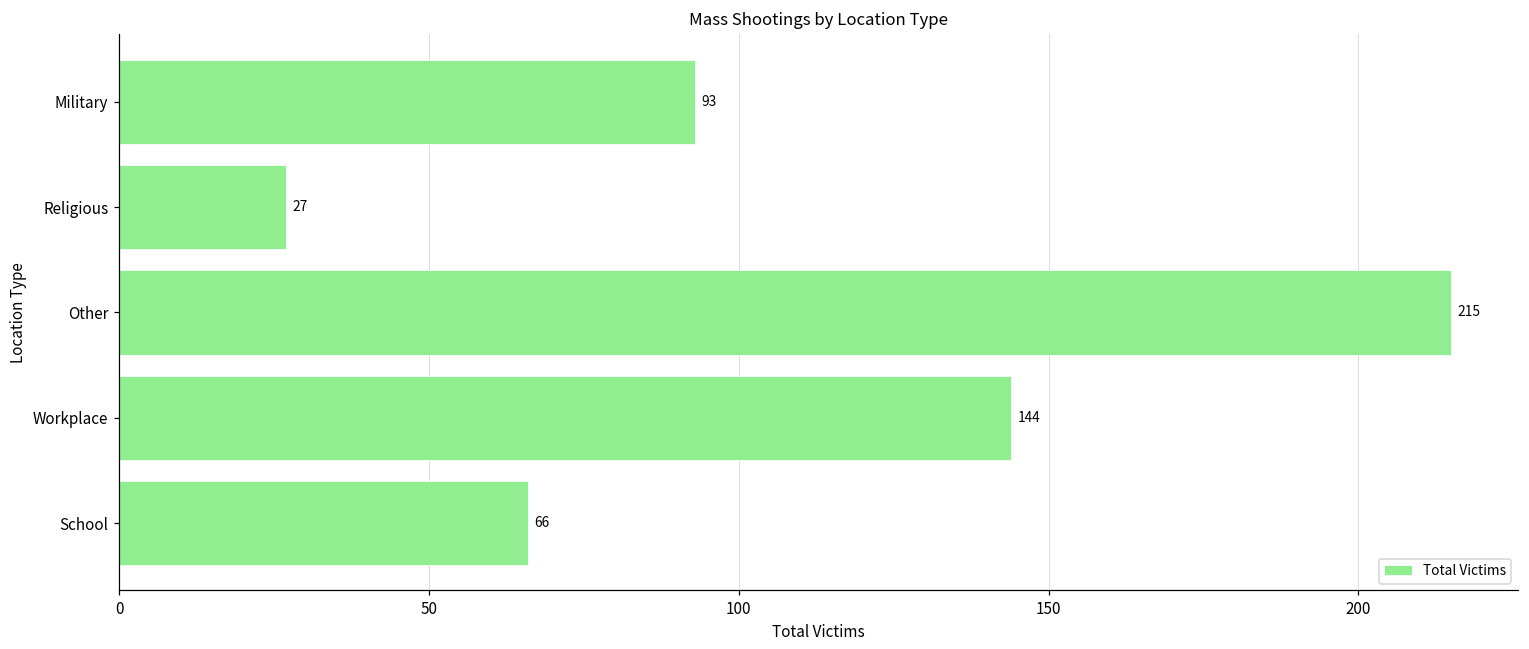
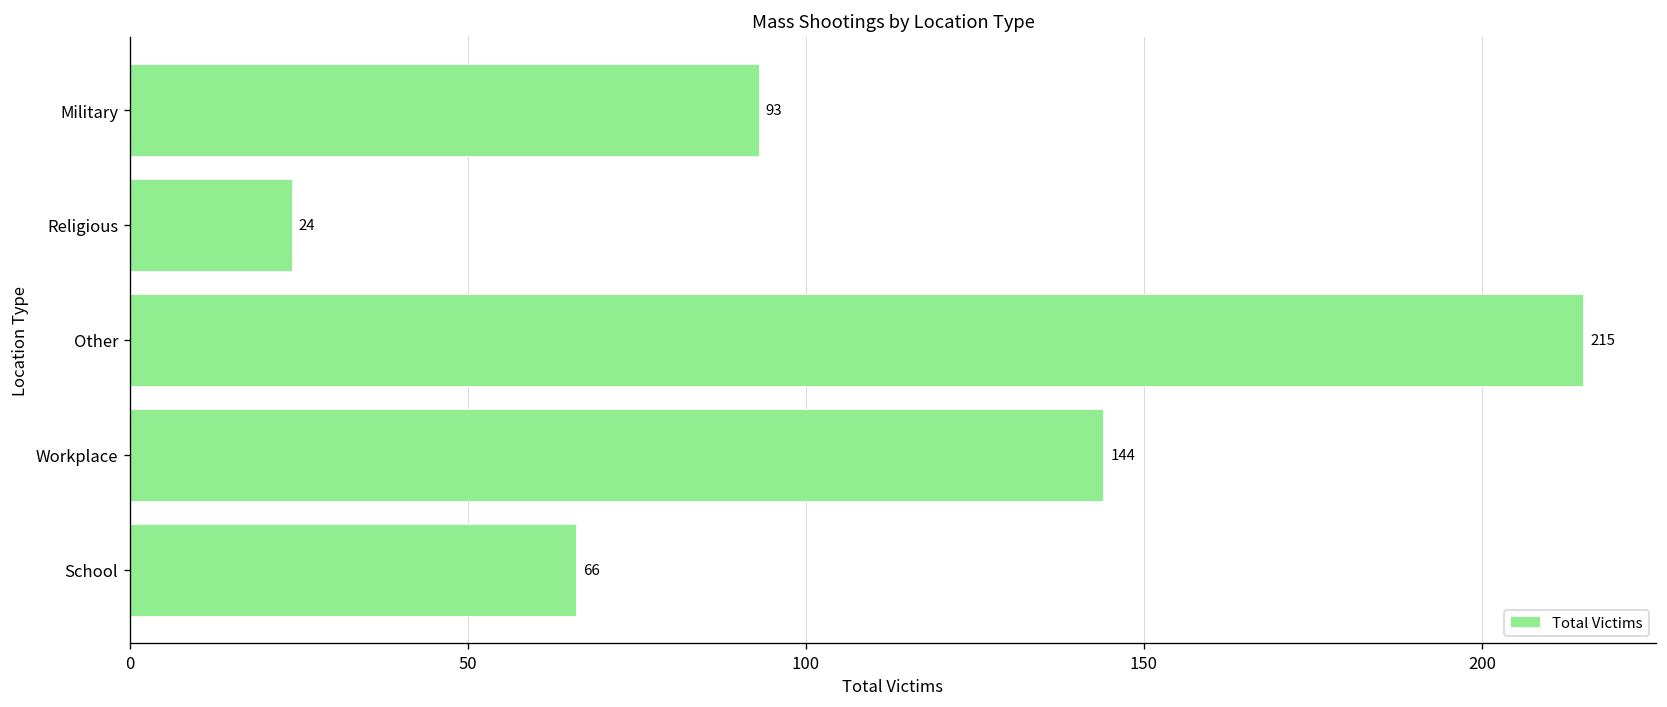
Religious: 27 -> 24
